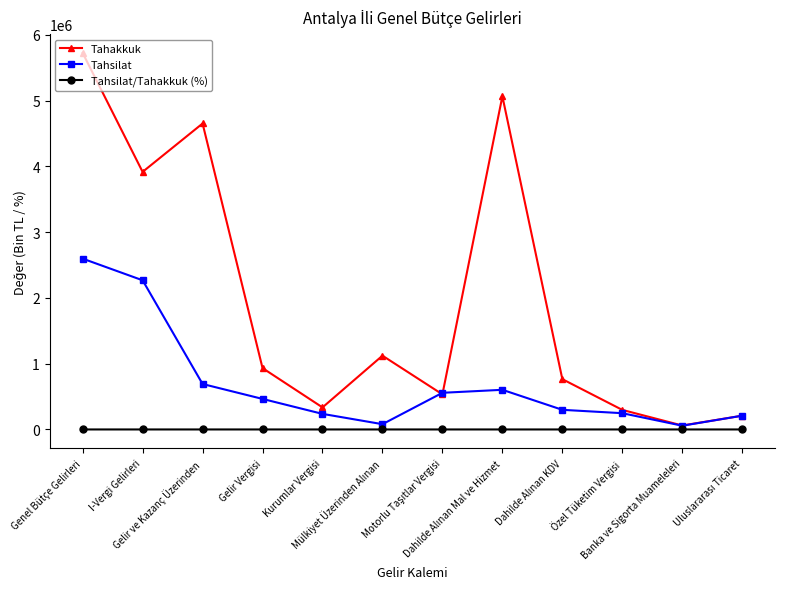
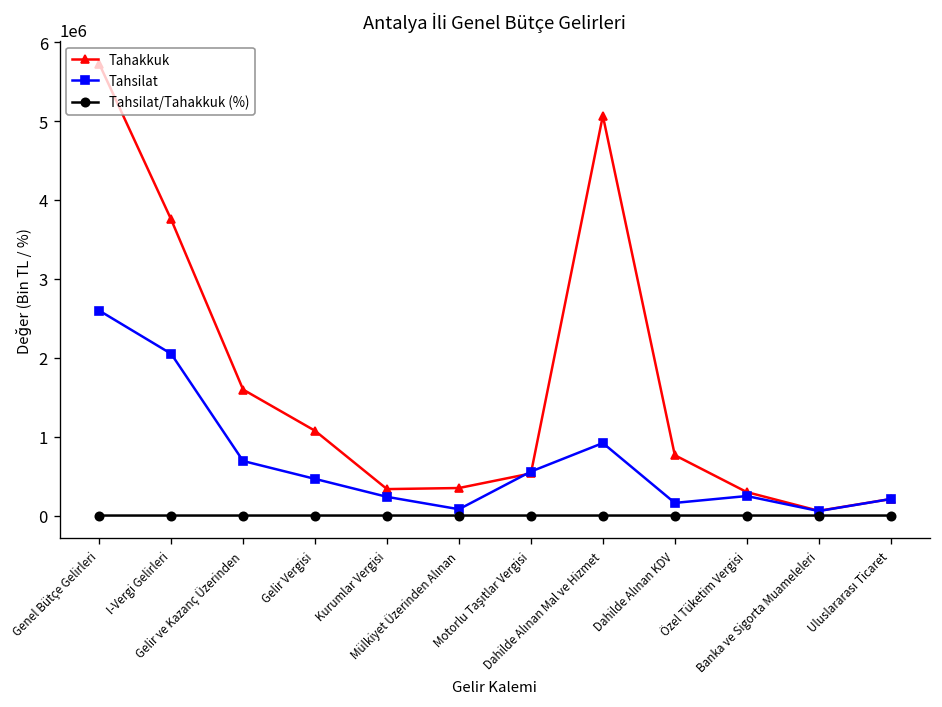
Tahakkuk, I-Vergi Gelirleri: 3900000 -> 3800000
Tahsilat, I-Vergi Gelirleri: 2300000 -> 2100000
Tahakkuk, Gelir ve Kazanç Üzerinden: 4700000 -> 1600000
Tahakkuk, Gelir Vergisi: 900000 -> 1100000
Tahakkuk, Mülkiyet Üzerinden Alınan: 1100000 -> 300000
Tahsilat, Dahilde Alınan Mal ve Hizmet: 600000 -> 900000
Tahsilat, Dahilde Alınan KDV: 300000 -> 200000
